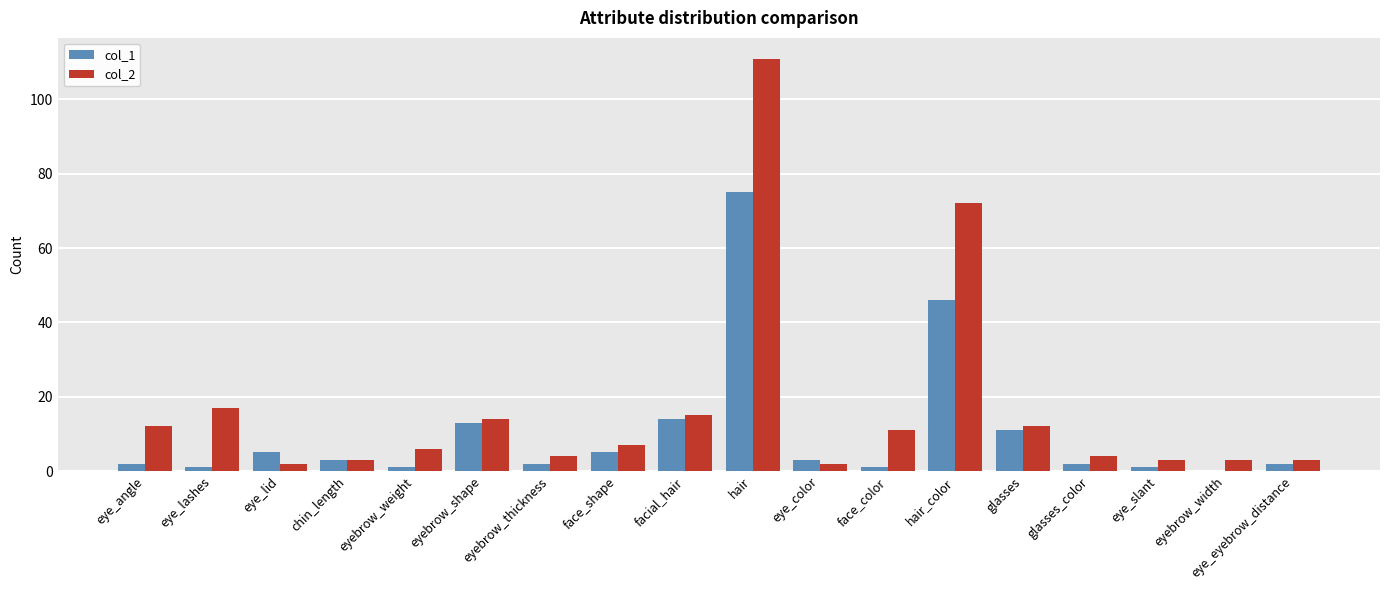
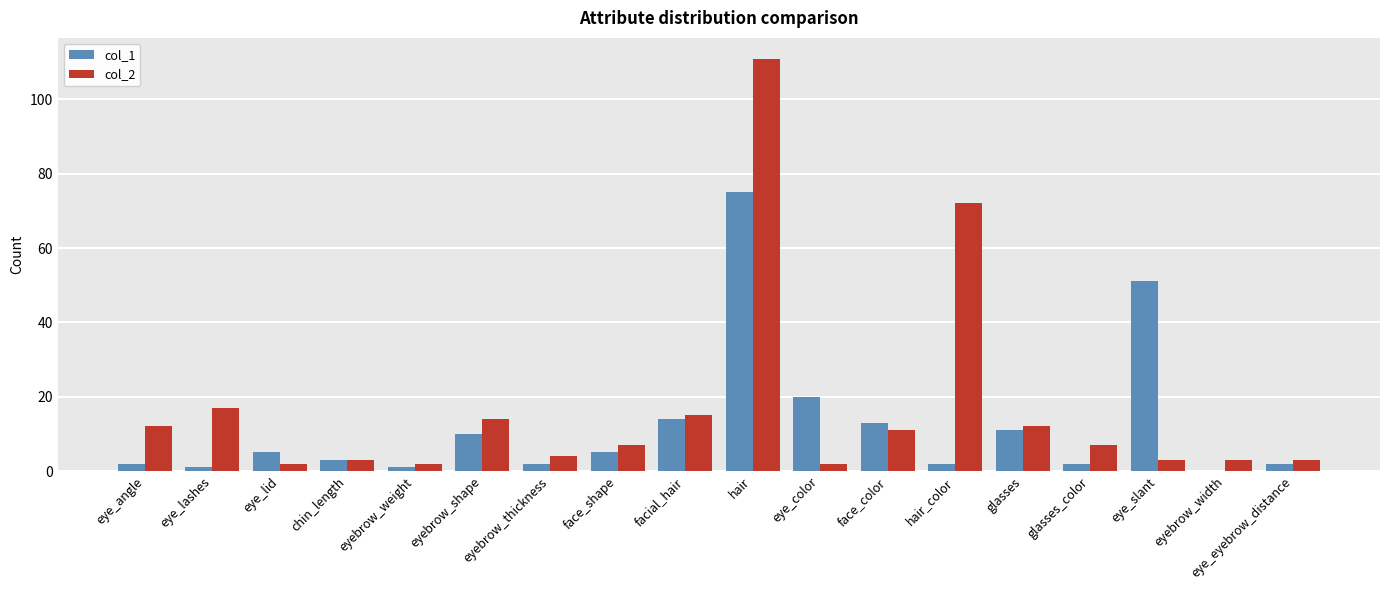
col_2, eyebrow_weight: 6 -> 2
col_1, eyebrow_shape: 13 -> 10
col_1, eye_color: 3 -> 20
col_1, face_color: 1 -> 13
col_1, hair_color: 46 -> 2
col_2, glasses_color: 4 -> 7
col_1, eye_slant: 1 -> 51
